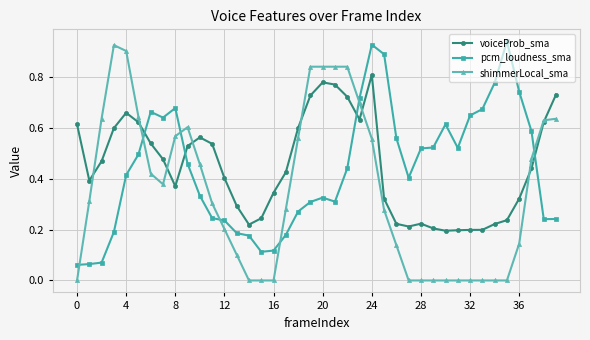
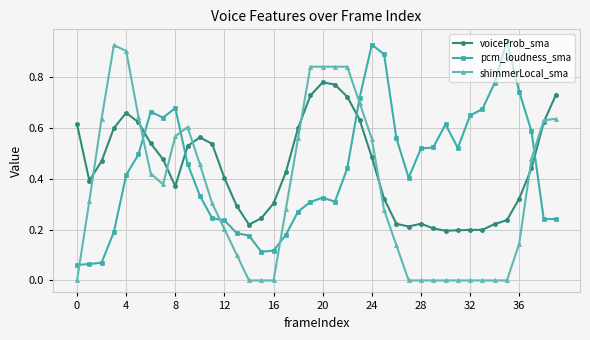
voiceProb_sma, 16: 0.34 -> 0.30
voiceProb_sma, 24: 0.81 -> 0.48
